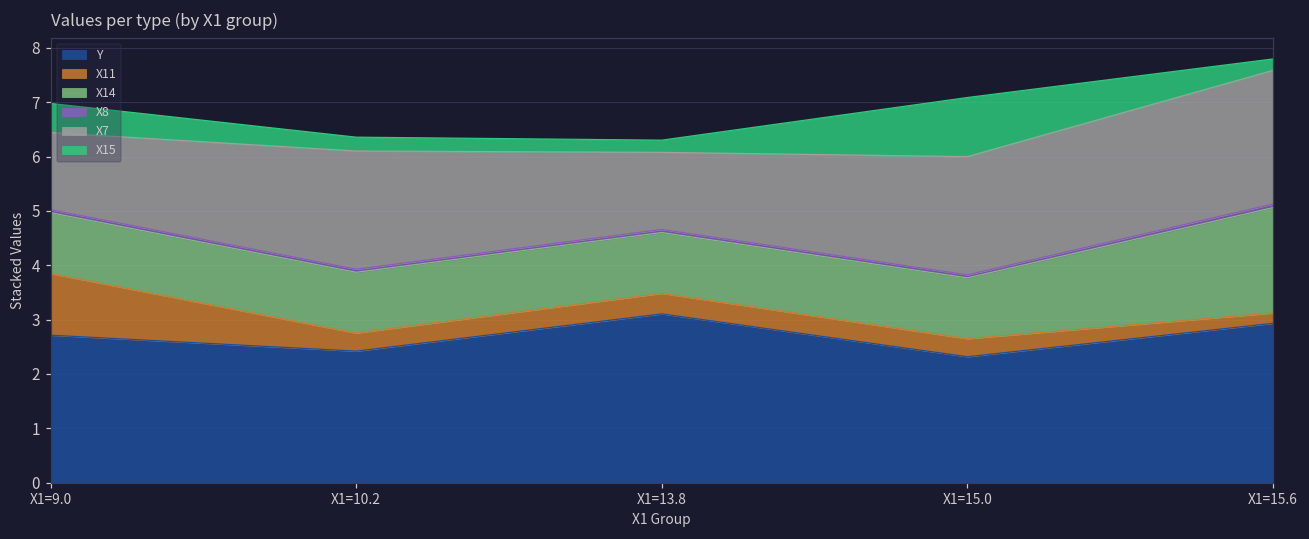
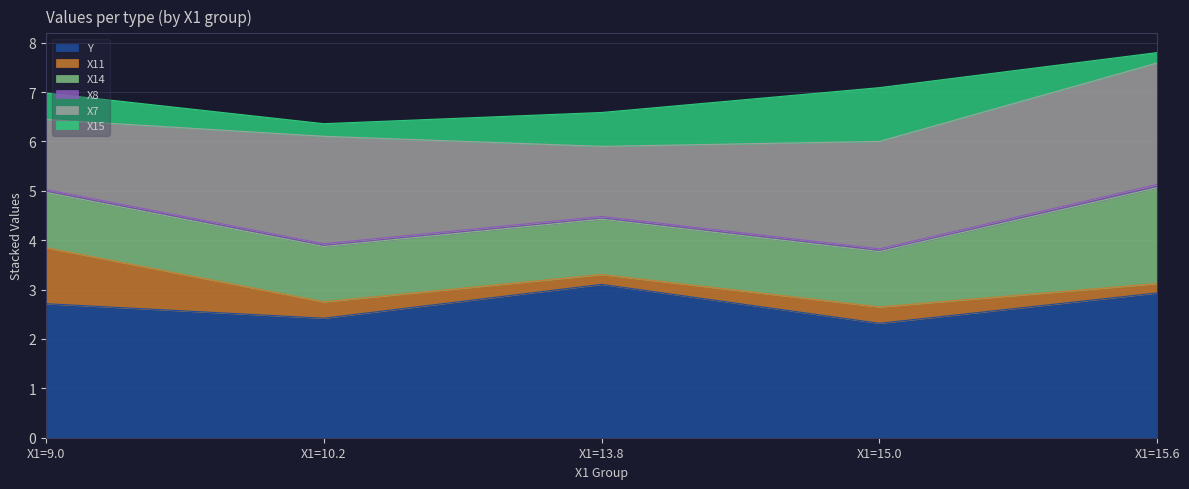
X11, X1=13.8: 0.4 -> 0.2
X15, X1=13.8: 0.2 -> 0.7
